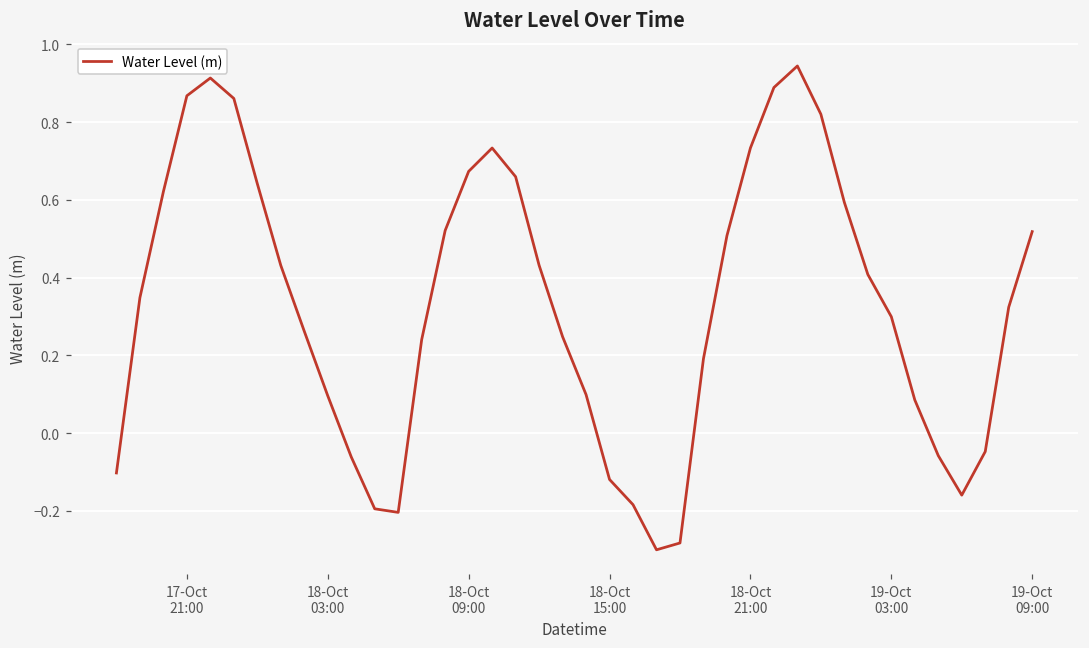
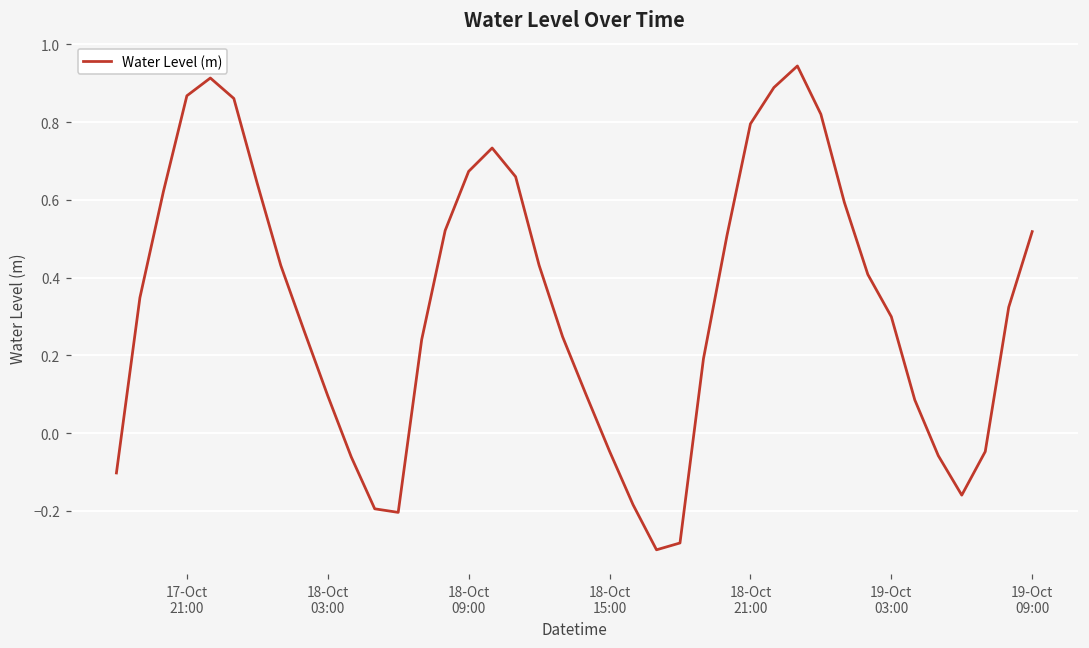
18-Oct 15:00: -0.12 -> -0.05
18-Oct 21:00: 0.73 -> 0.80
